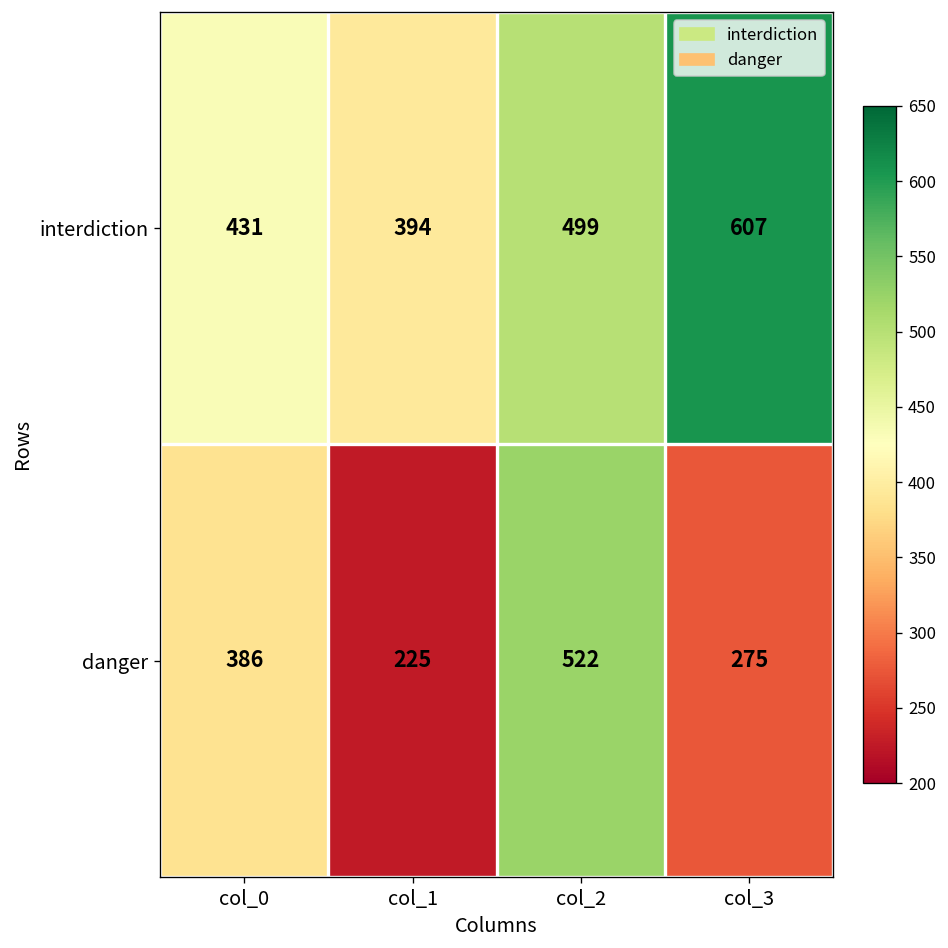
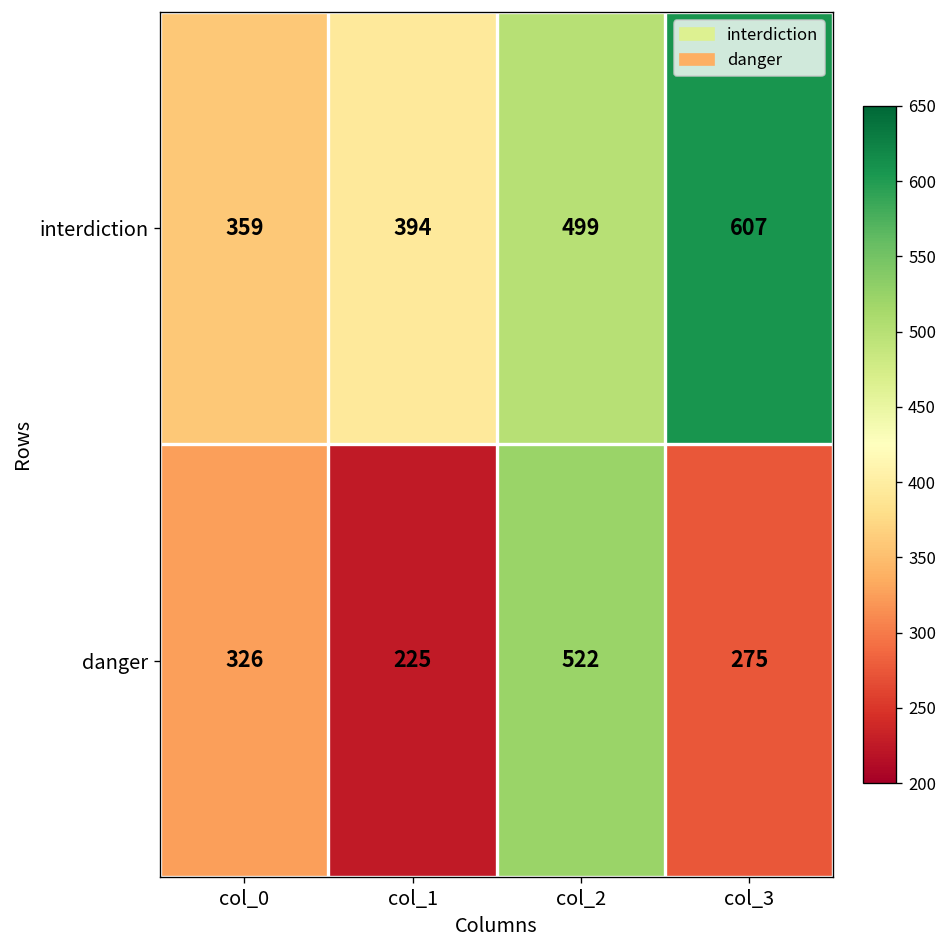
interdiction, col_0: 431 -> 359
danger, col_0: 386 -> 326
